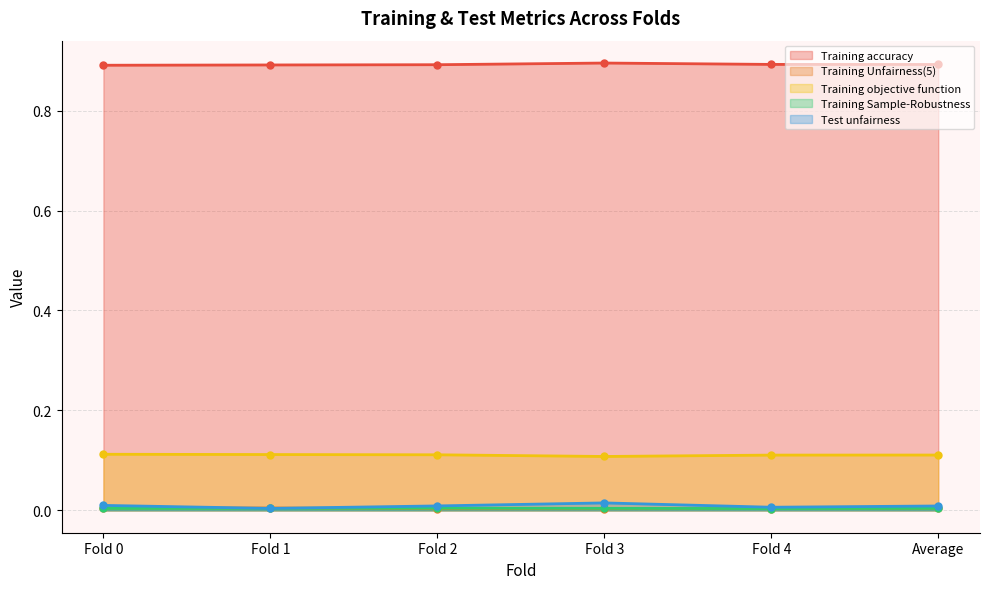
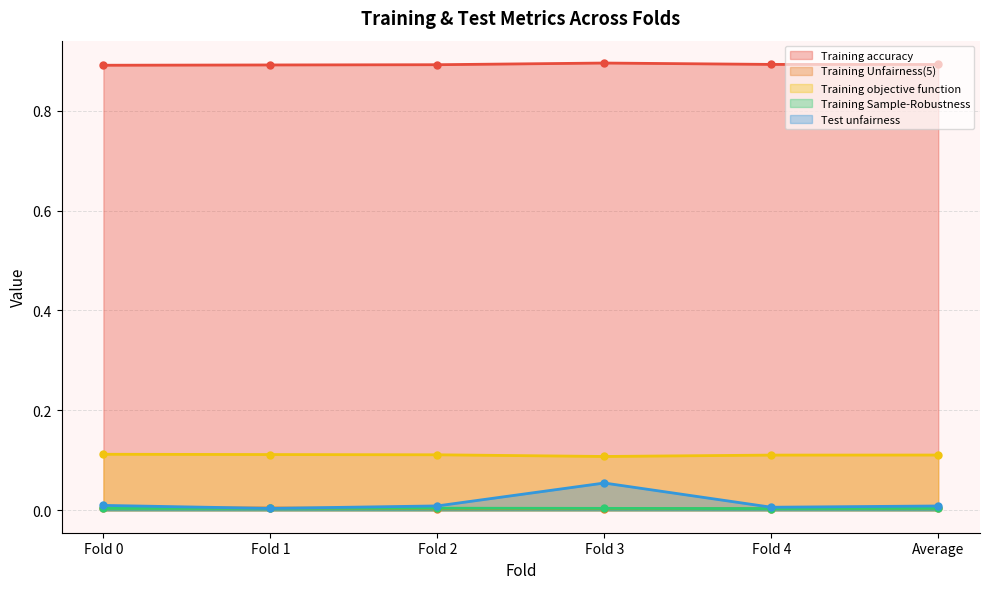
Test unfairness, Fold 3: 0.01 -> 0.05
